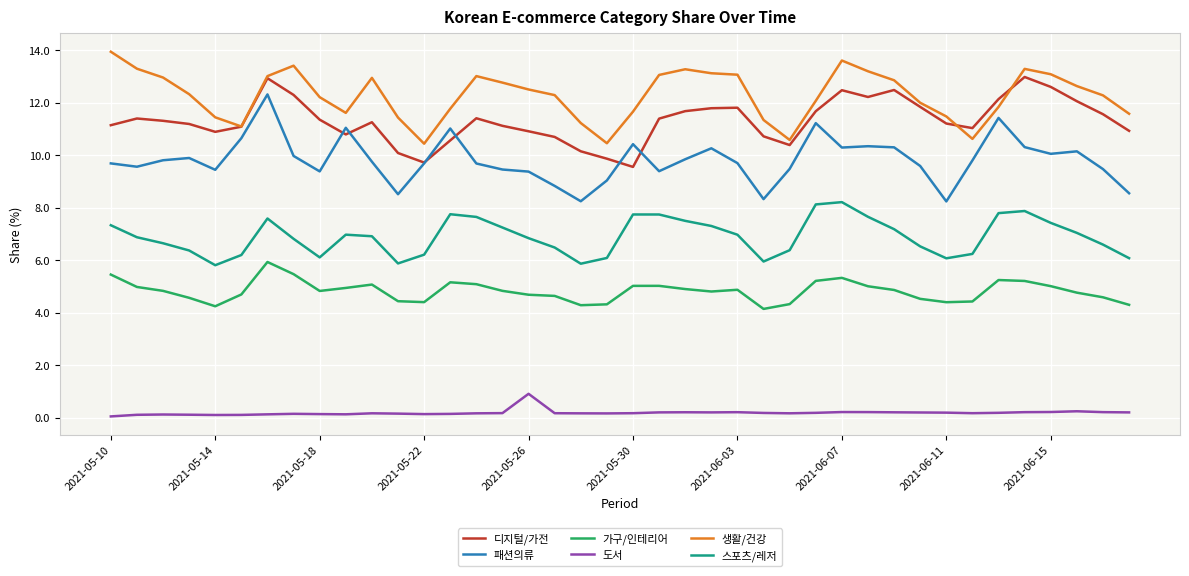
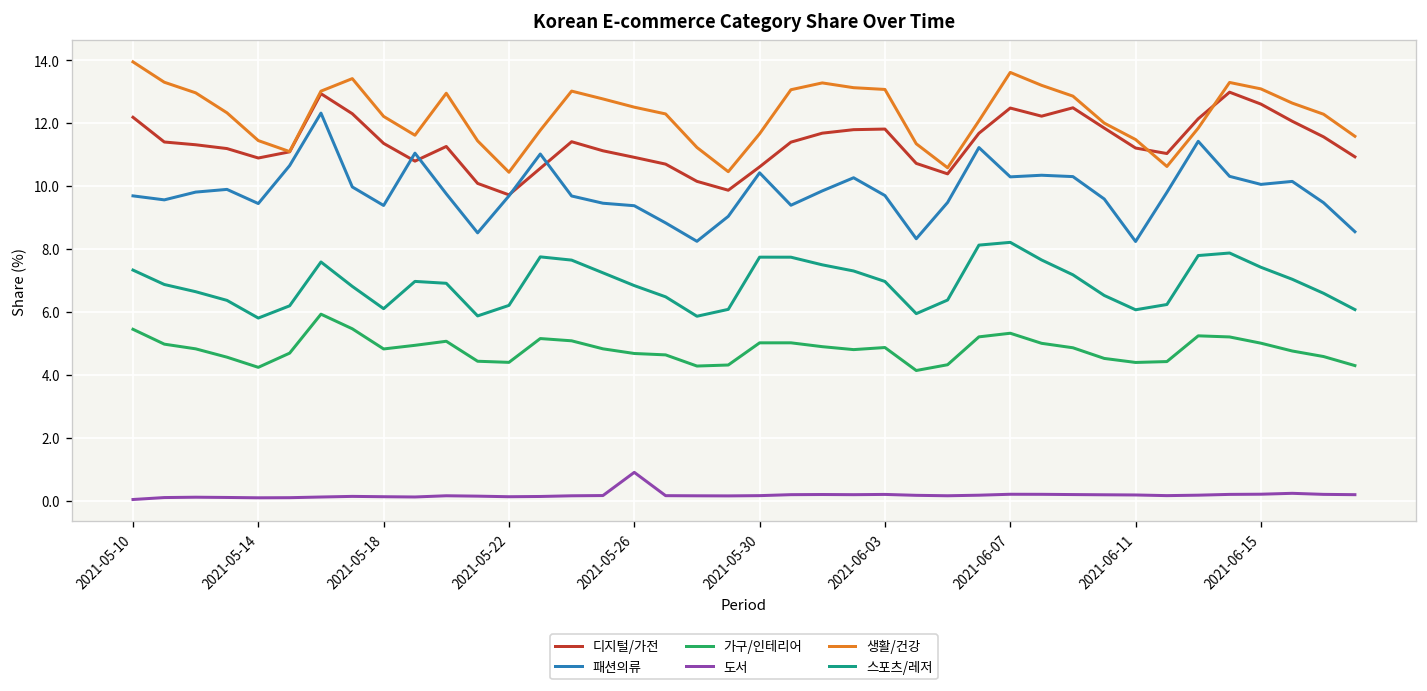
디지털/가전, 2021-05-10: 11.1 -> 12.2
디지털/가전, 2021-05-30: 9.6 -> 10.6
